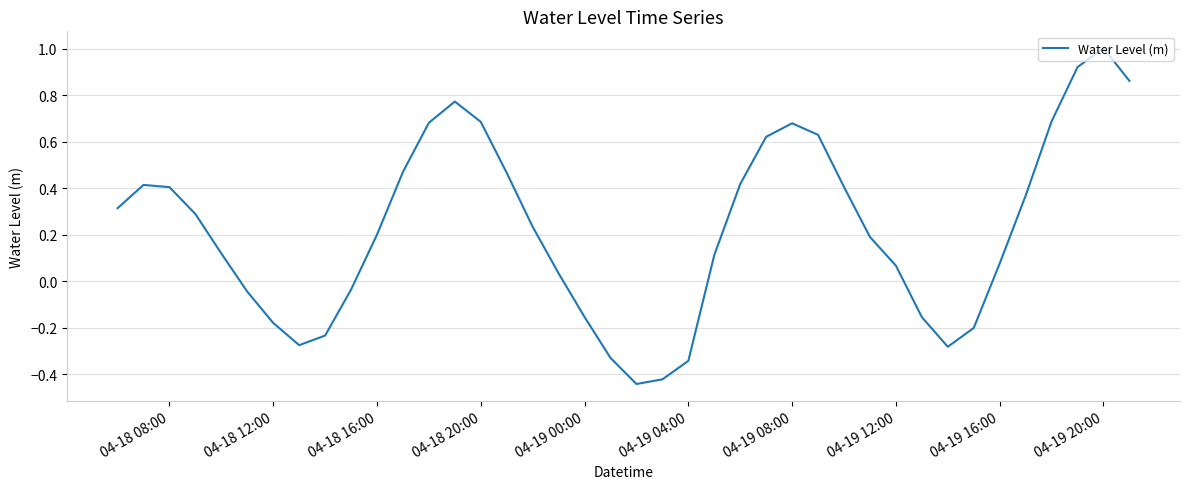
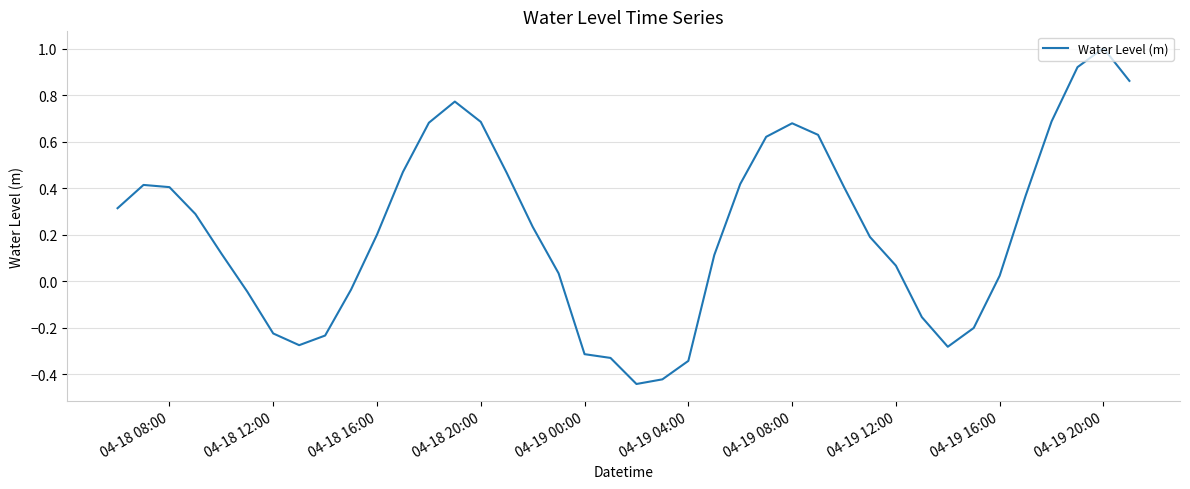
04-18 12:00: -0.18 -> -0.22
04-19 00:00: -0.15 -> -0.31
04-19 16:00: 0.08 -> 0.02
